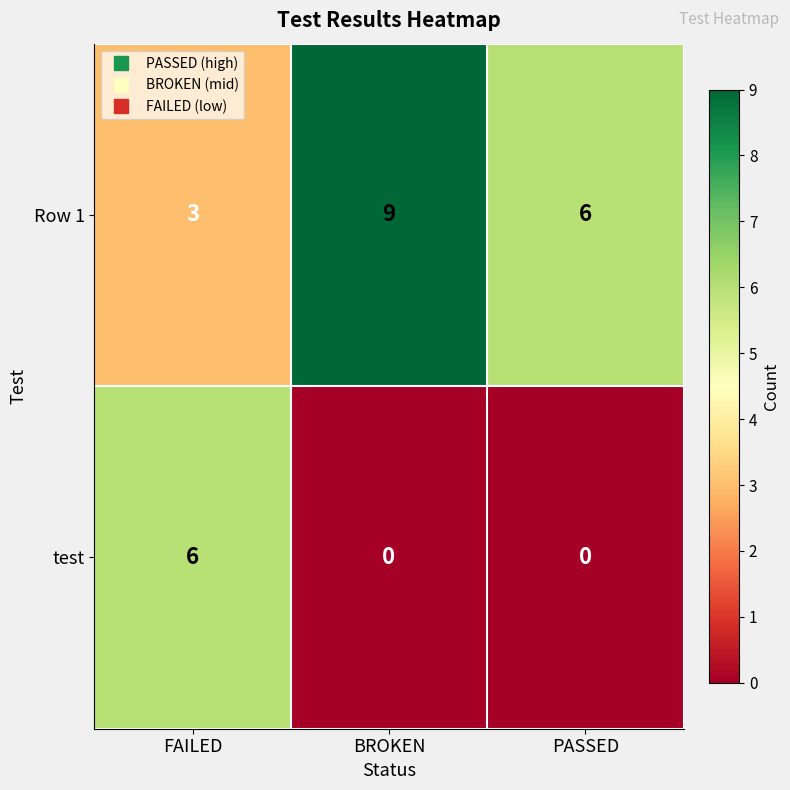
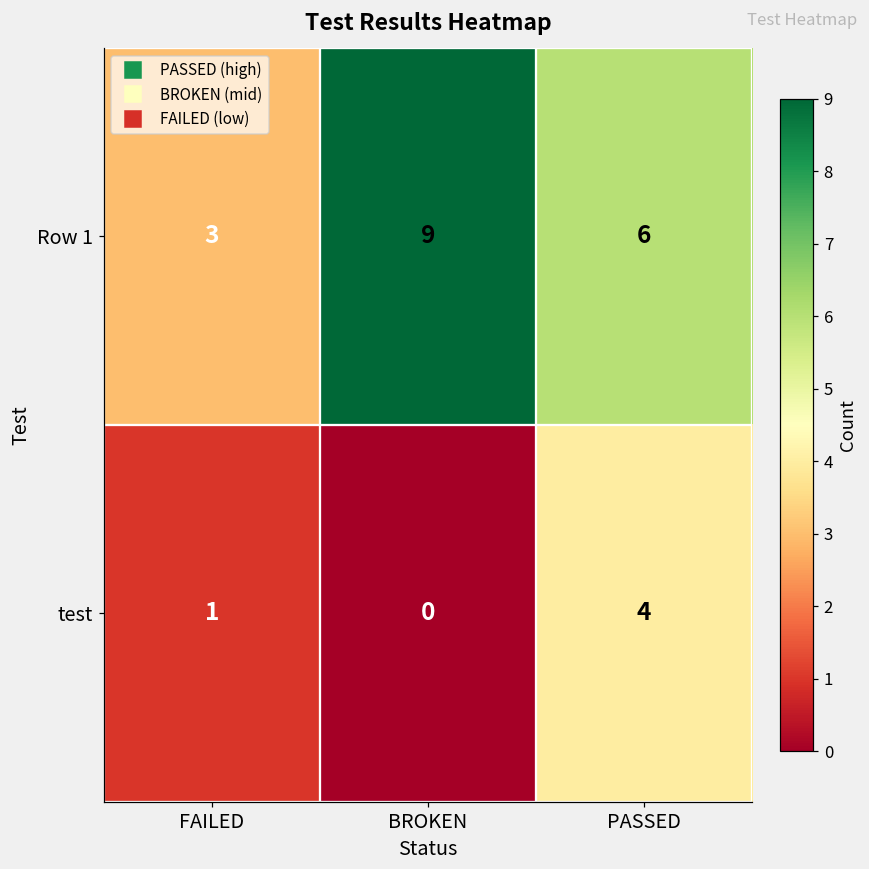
test, FAILED: 6 -> 1
test, PASSED: 0 -> 4
